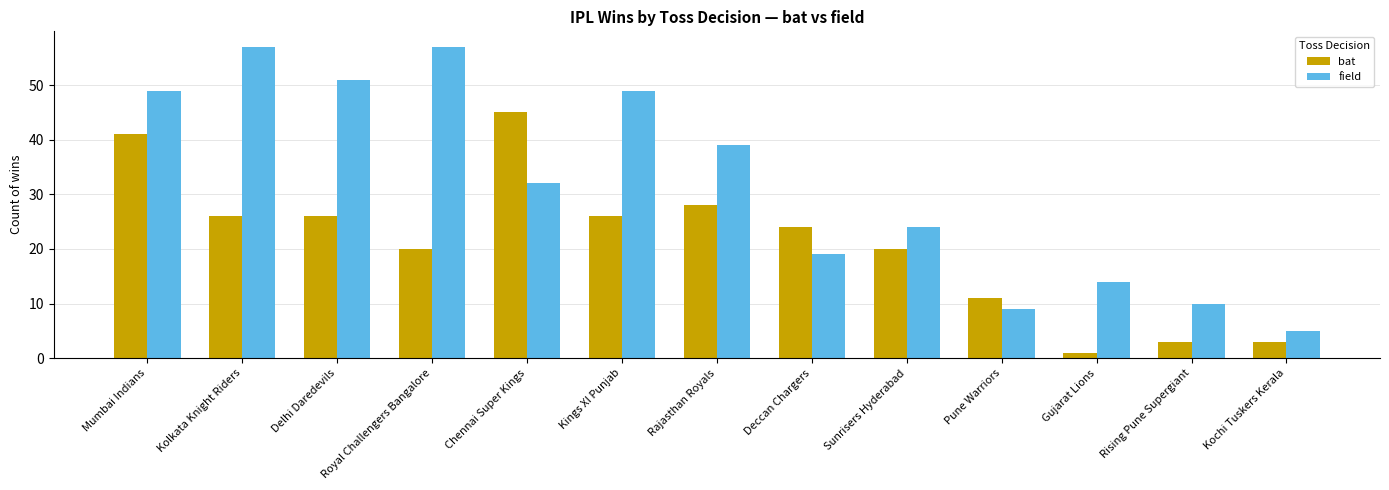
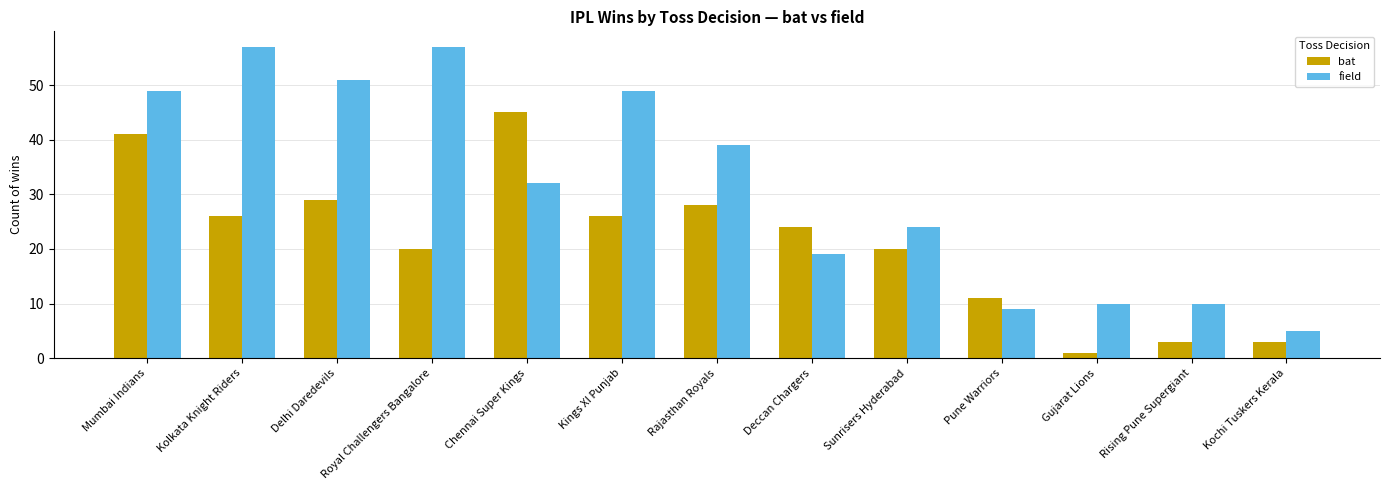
bat, Delhi Daredevils: 26 -> 29
field, Gujarat Lions: 14 -> 10
